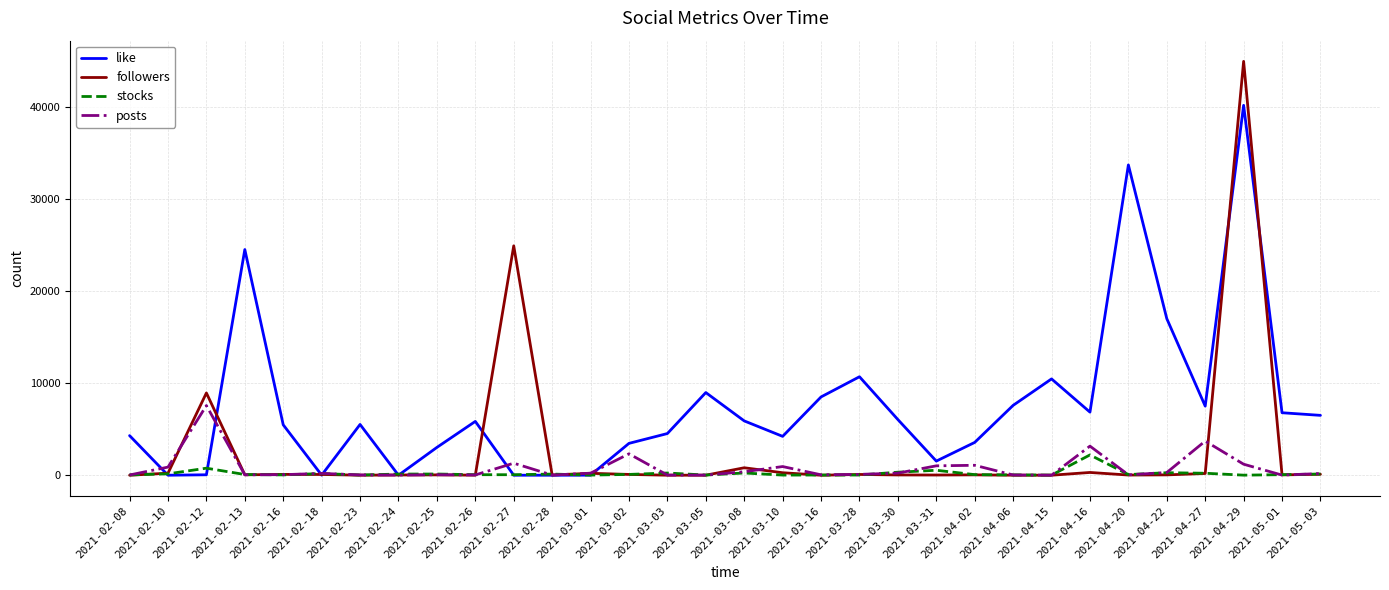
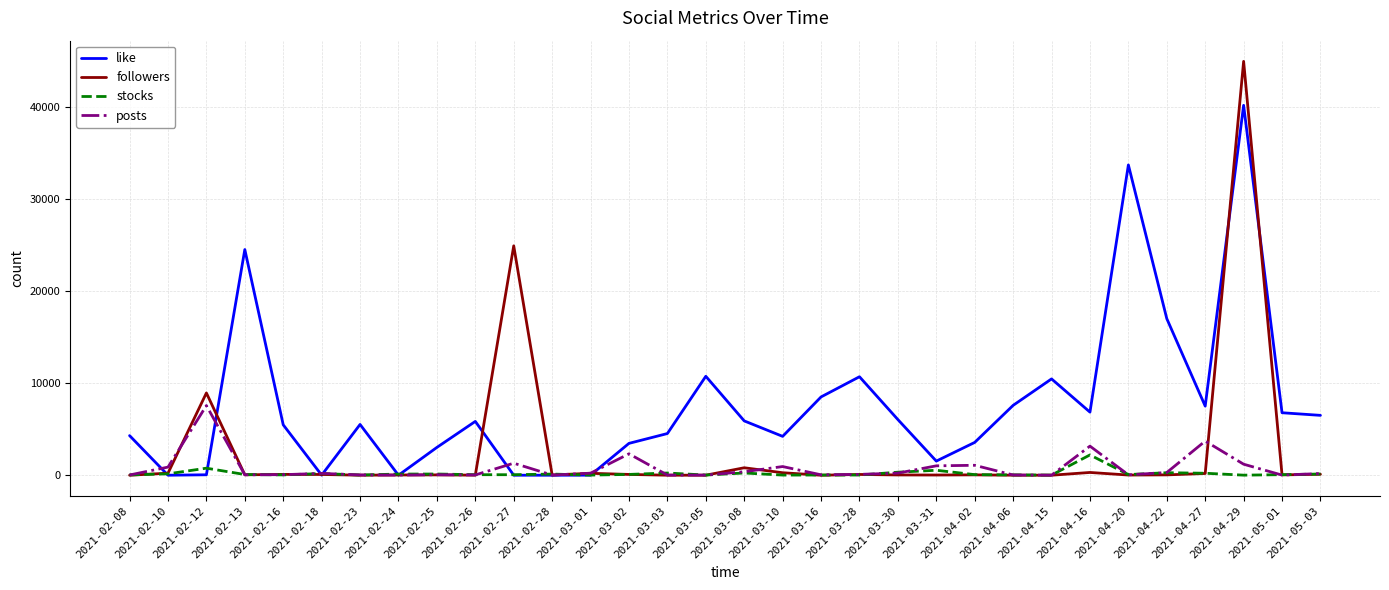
like, 2021-03-05: 9000 -> 11000
